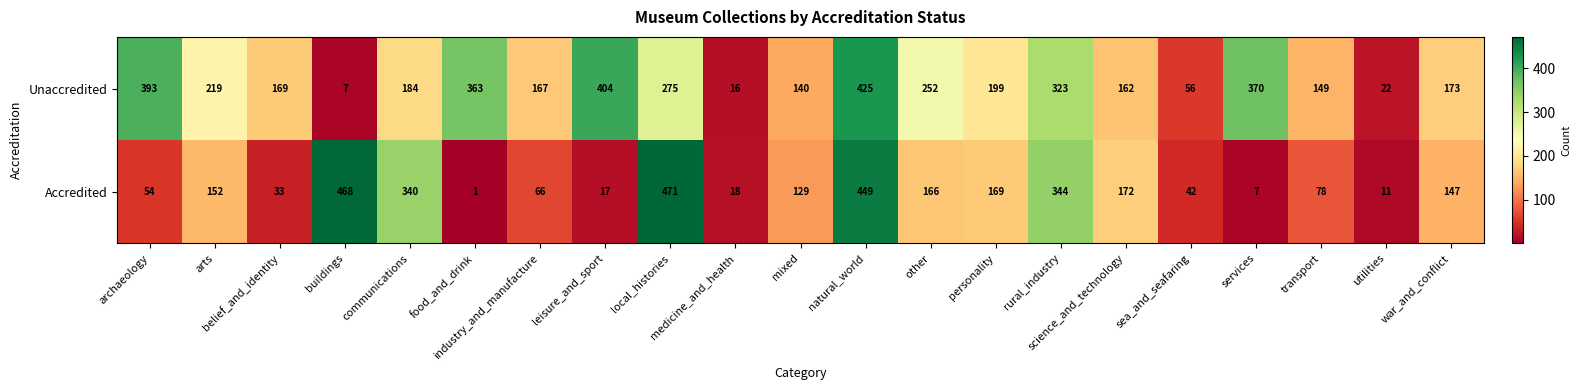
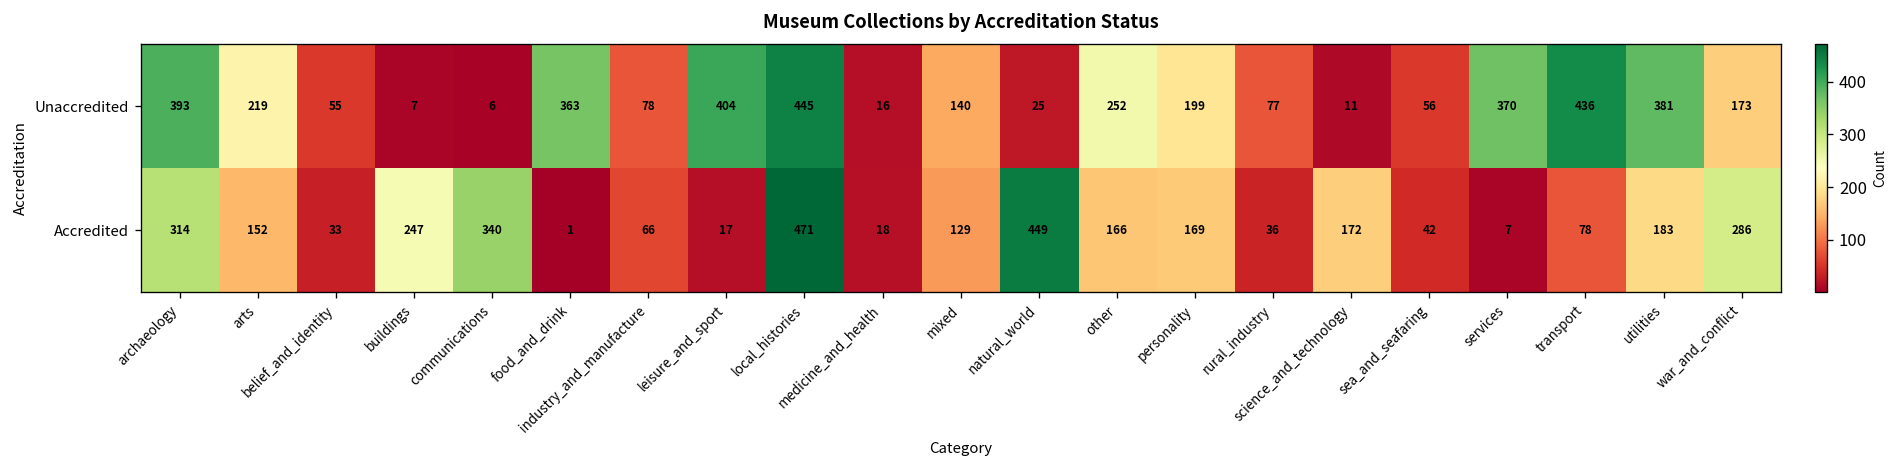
Unaccredited, belief_and_identity: 169 -> 55
Unaccredited, communications: 184 -> 6
Unaccredited, industry_and_manufacture: 167 -> 78
Unaccredited, local_histories: 275 -> 445
Unaccredited, natural_world: 425 -> 25
Unaccredited, rural_industry: 323 -> 77
Unaccredited, science_and_technology: 162 -> 11
Unaccredited, transport: 149 -> 436
Unaccredited, utilities: 22 -> 381
Accredited, archaeology: 54 -> 314
Accredited, buildings: 468 -> 247
Accredited, rural_industry: 344 -> 36
Accredited, utilities: 11 -> 183
Accredited, war_and_conflict: 147 -> 286
